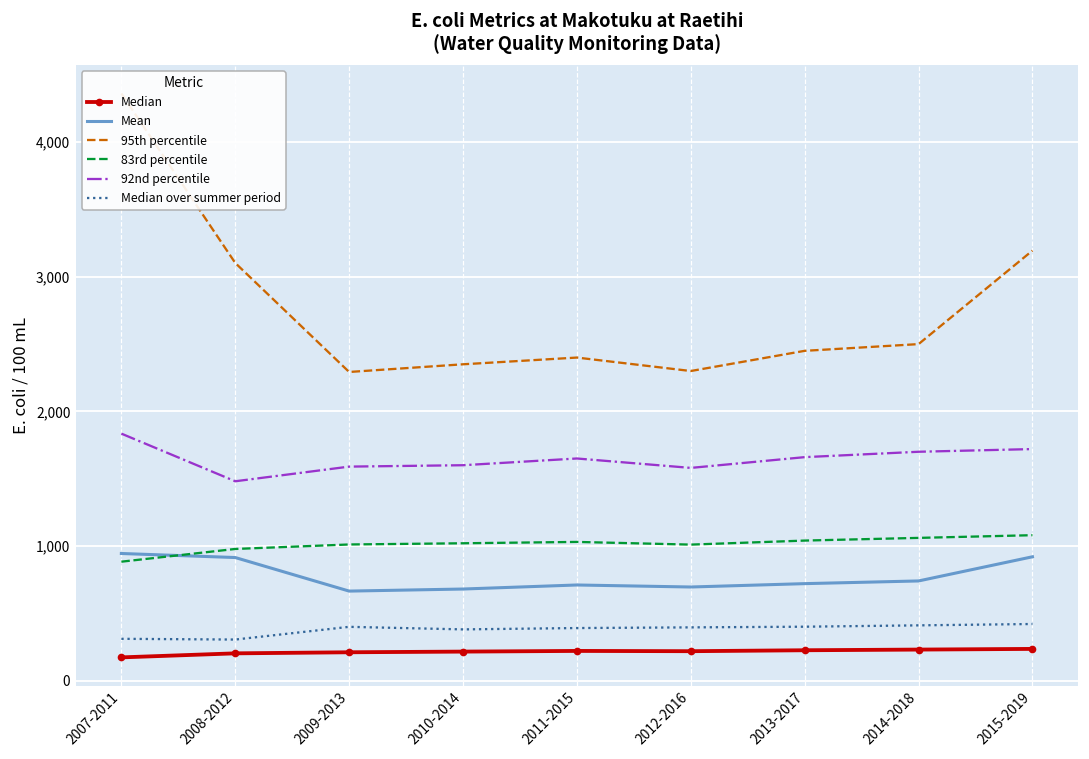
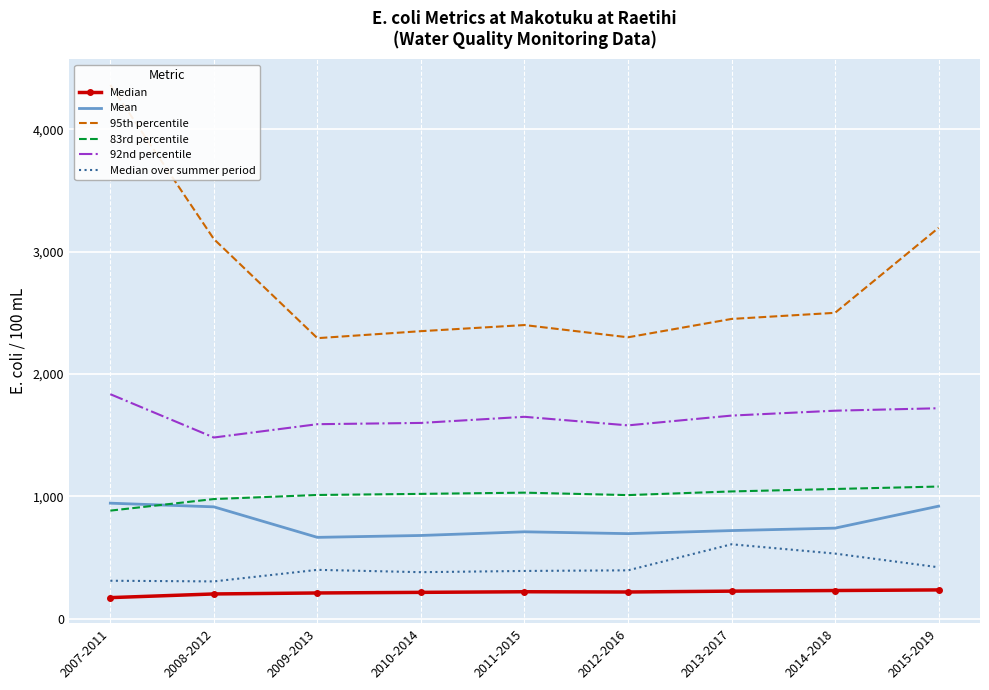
Median over summer period, 2013-2017: 400 -> 610
Median over summer period, 2014-2018: 410 -> 530
